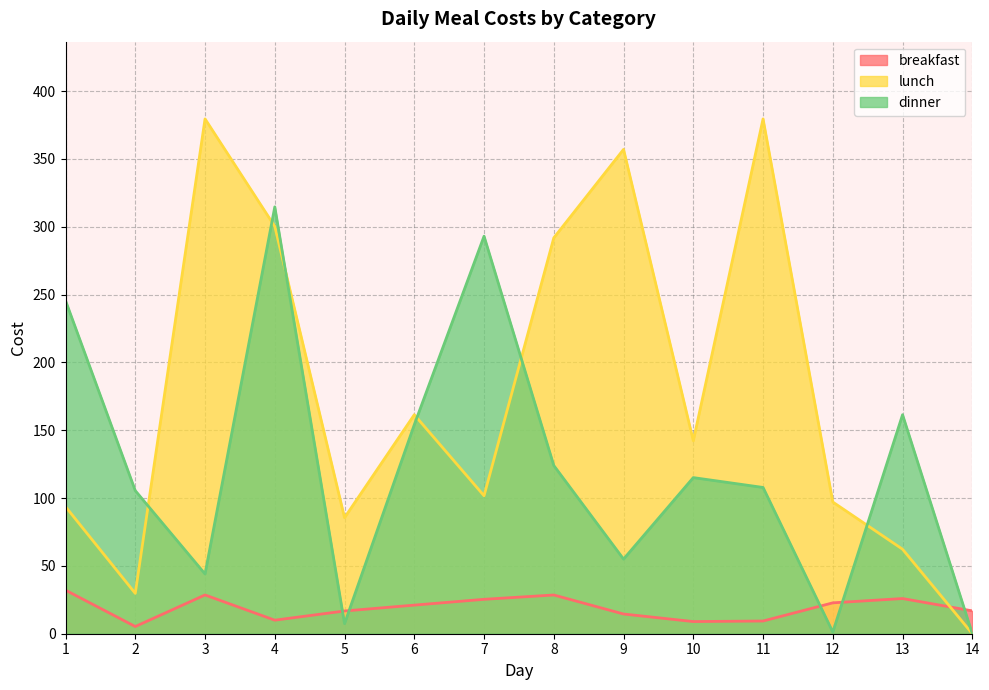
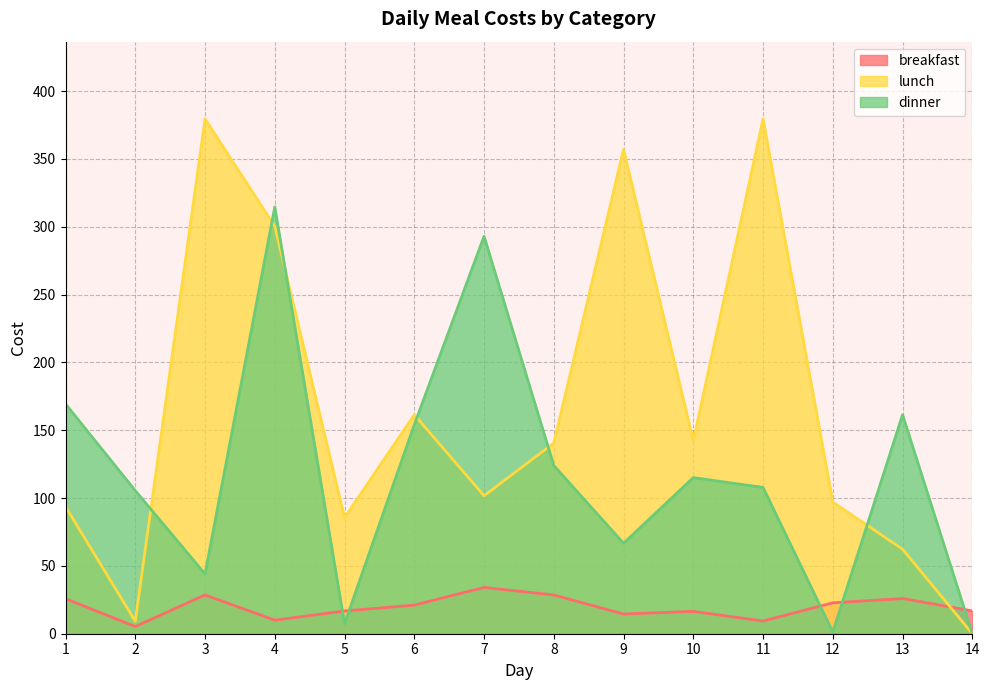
breakfast, 1: 32 -> 26
dinner, 1: 246 -> 169
lunch, 2: 30 -> 9
breakfast, 7: 25 -> 34
lunch, 8: 292 -> 141
dinner, 9: 55 -> 67
breakfast, 10: 9 -> 16
